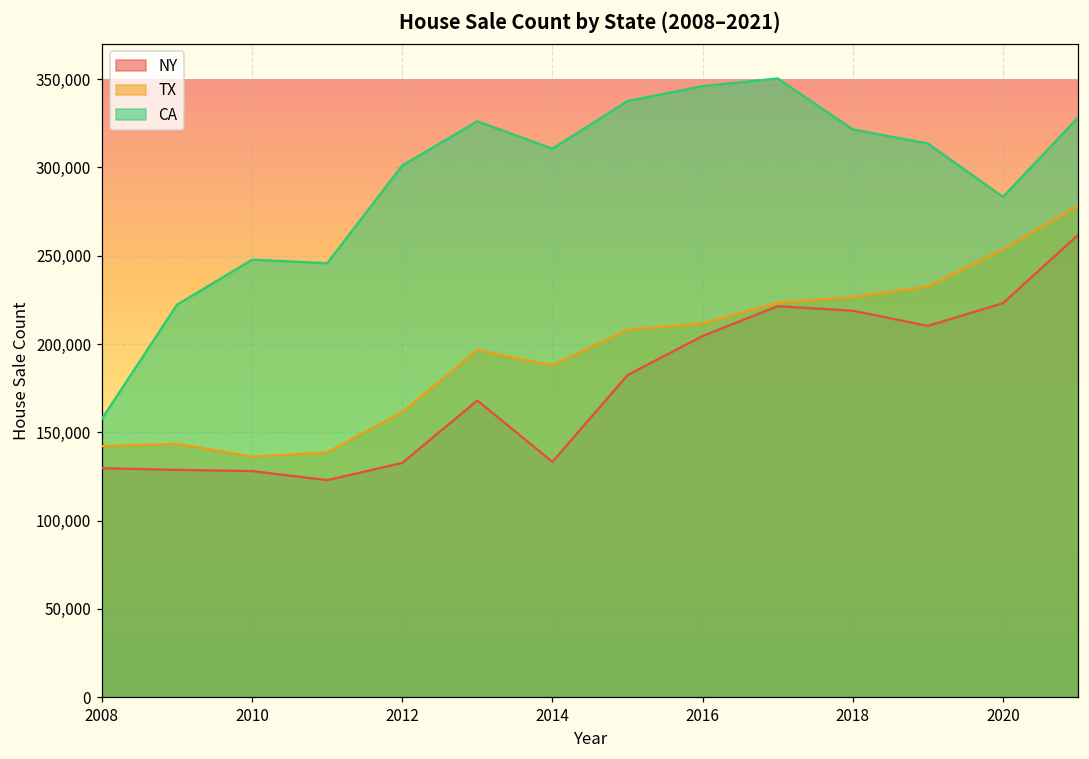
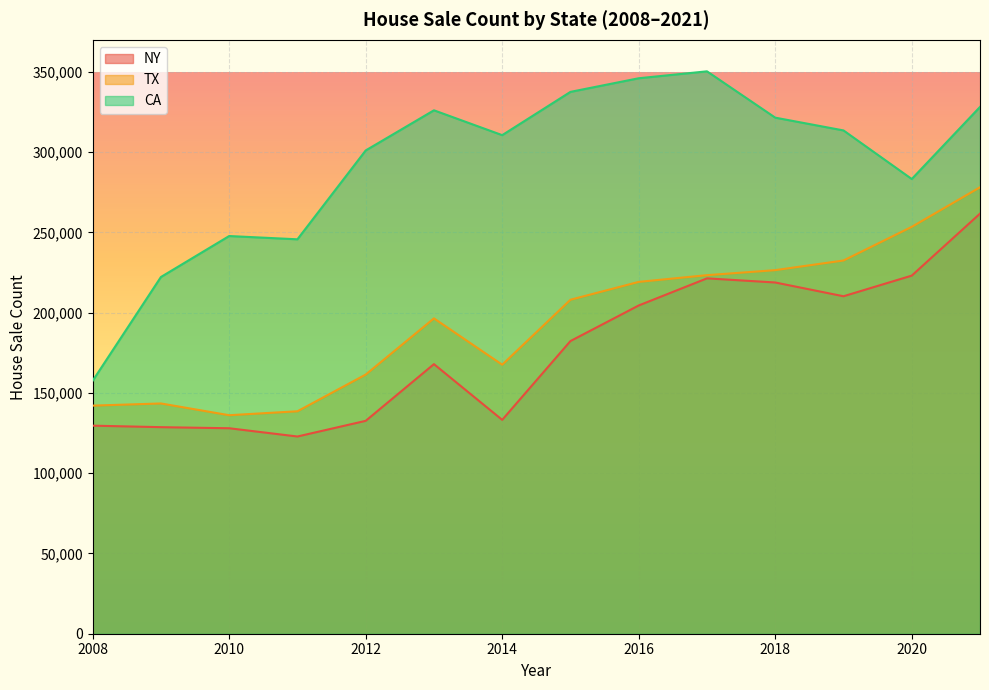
TX, 2014: 188,000 -> 168,000
TX, 2016: 212,000 -> 219,000
